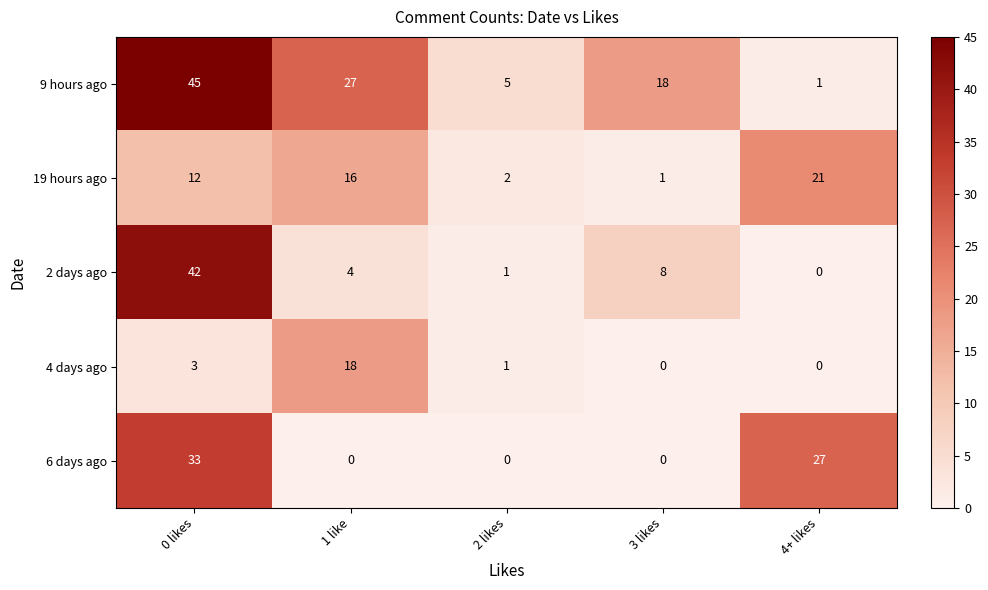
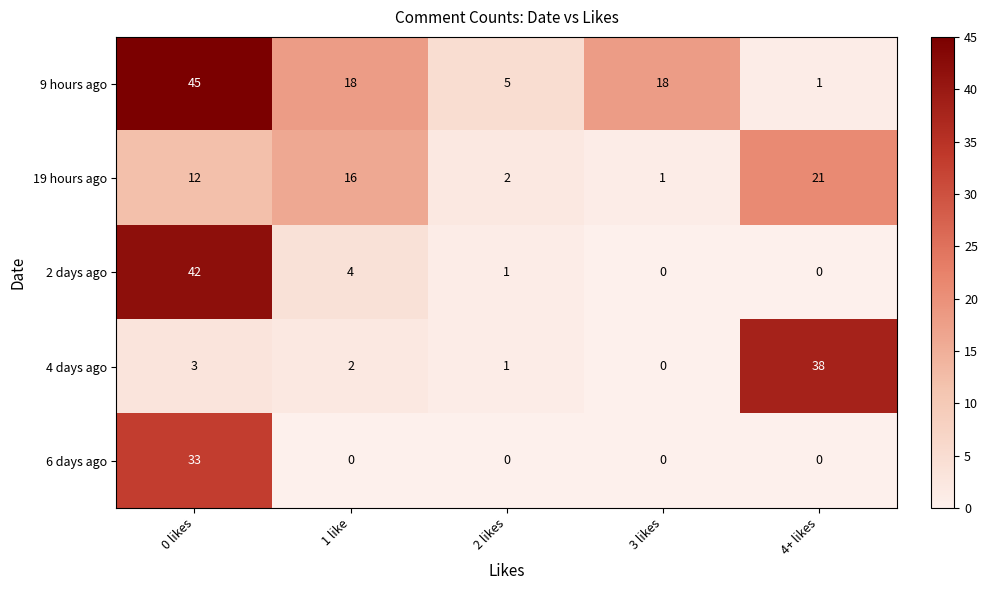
9 hours ago, 1 like: 27 -> 18
2 days ago, 3 likes: 8 -> 0
4 days ago, 1 like: 18 -> 2
4 days ago, 4+ likes: 0 -> 38
6 days ago, 4+ likes: 27 -> 0
